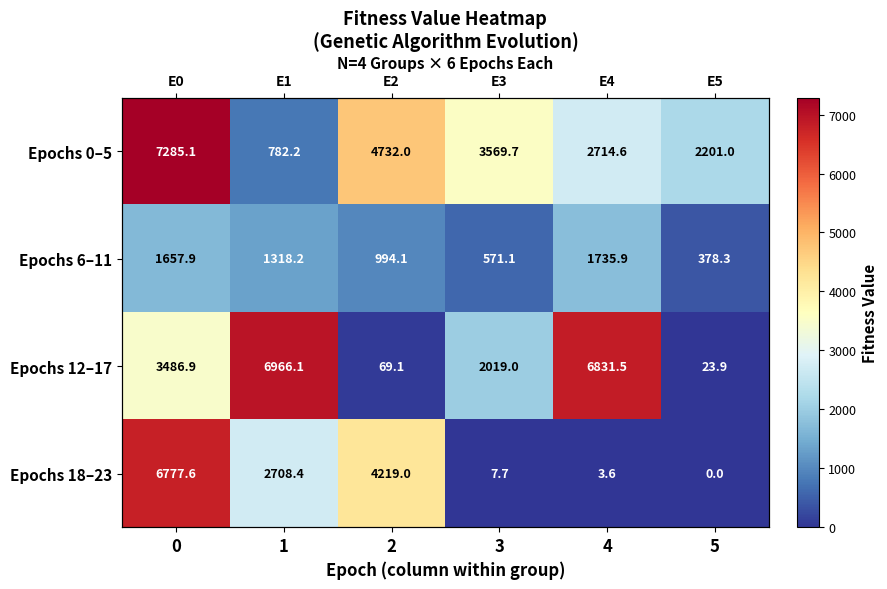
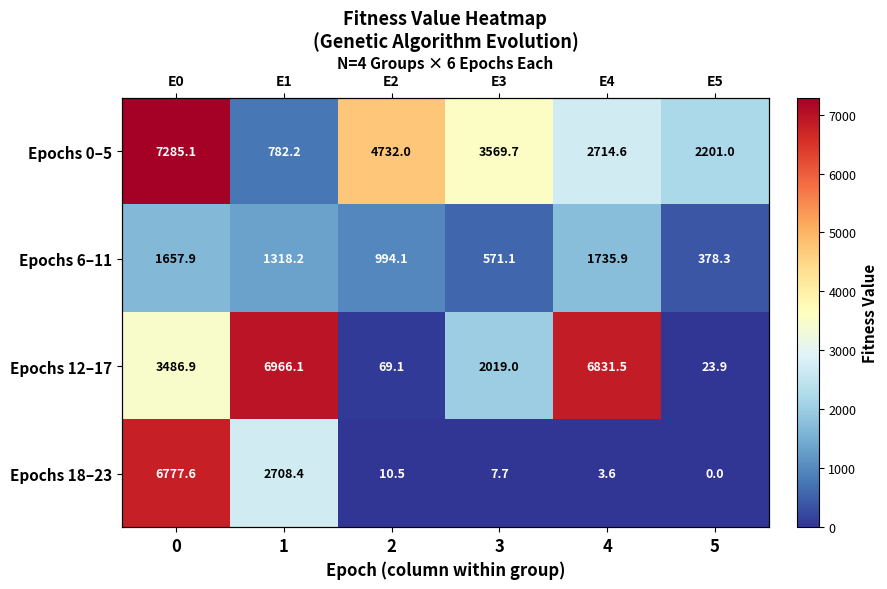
Epochs 18–23, 2: 4219.0 -> 10.5
